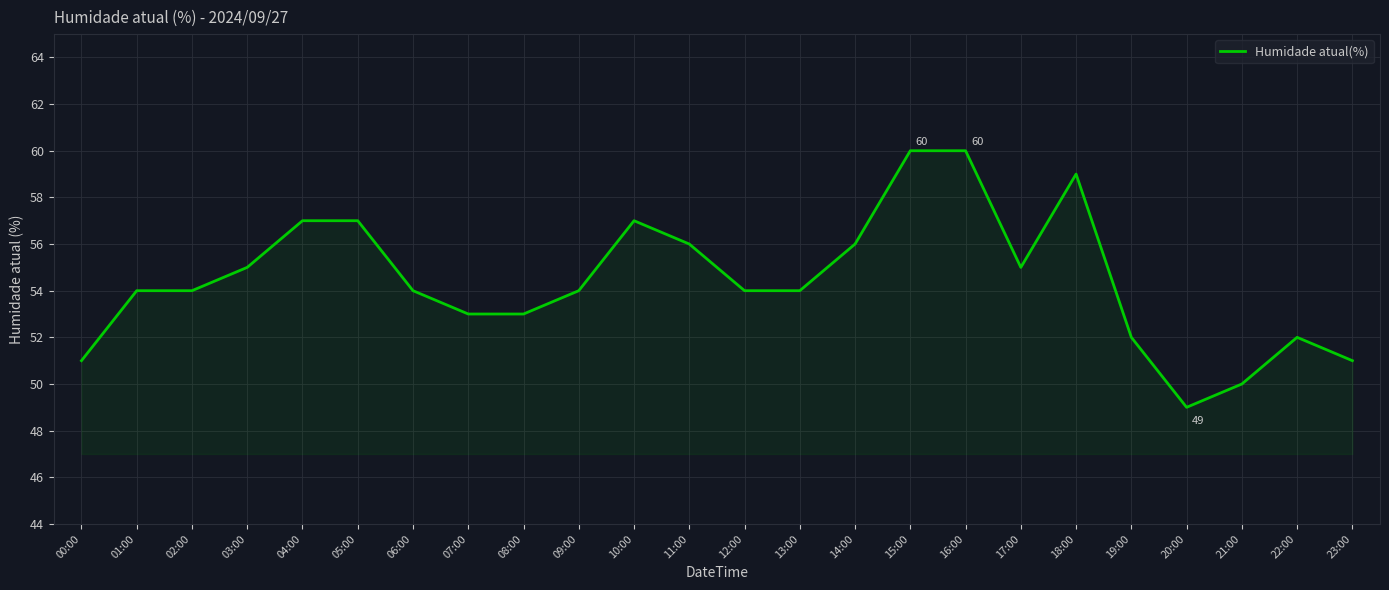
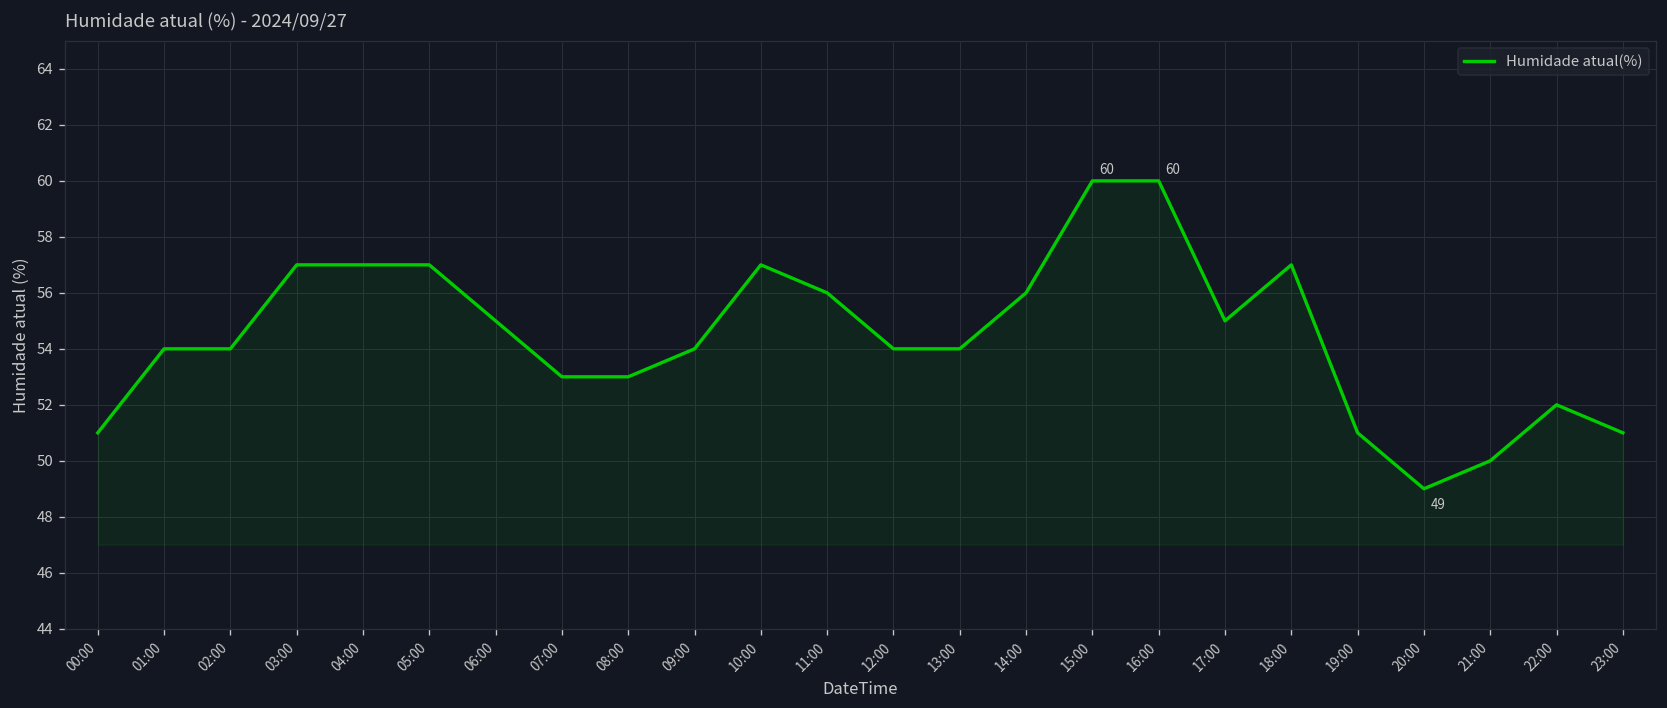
03:00: 55 -> 57
06:00: 54 -> 55
18:00: 59 -> 57
19:00: 52 -> 51
